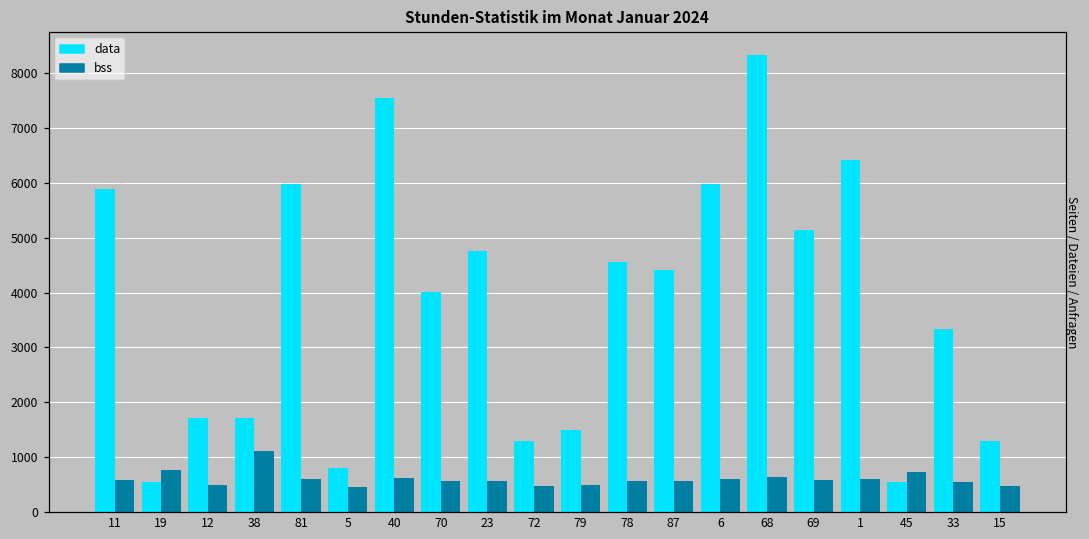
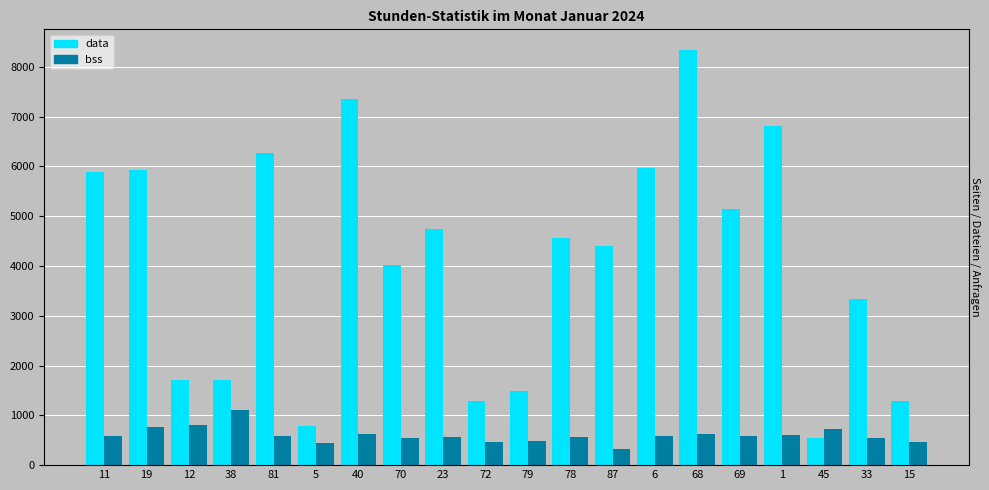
data, 19: 500 -> 5900
bss, 12: 500 -> 800
data, 81: 6000 -> 6300
data, 40: 7600 -> 7300
bss, 87: 600 -> 300
data, 1: 6400 -> 6800
